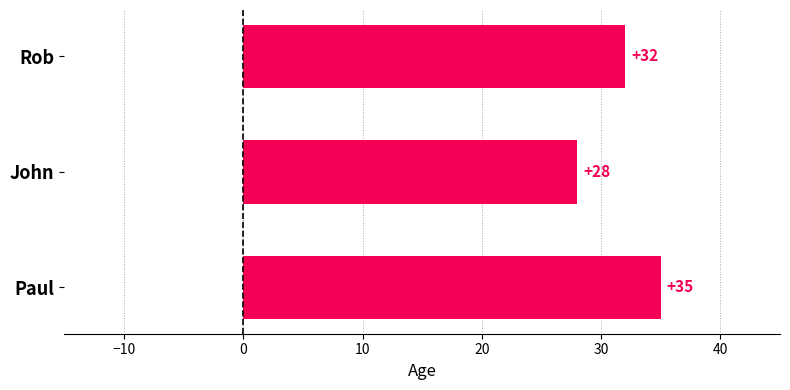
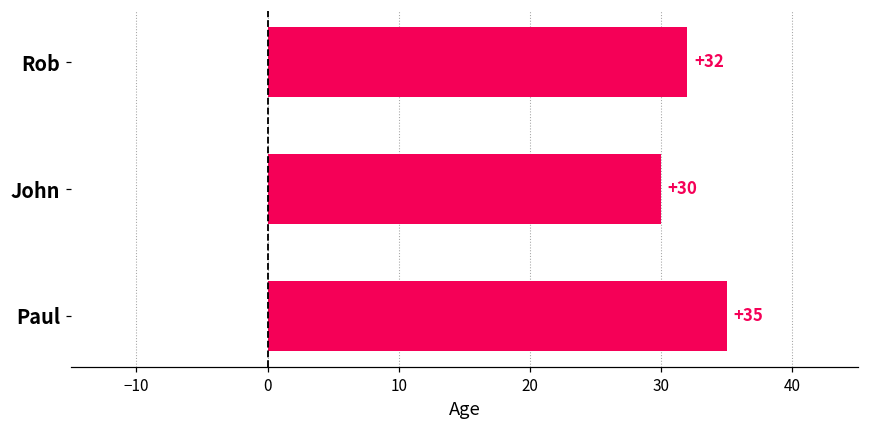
John: +28 -> +30
